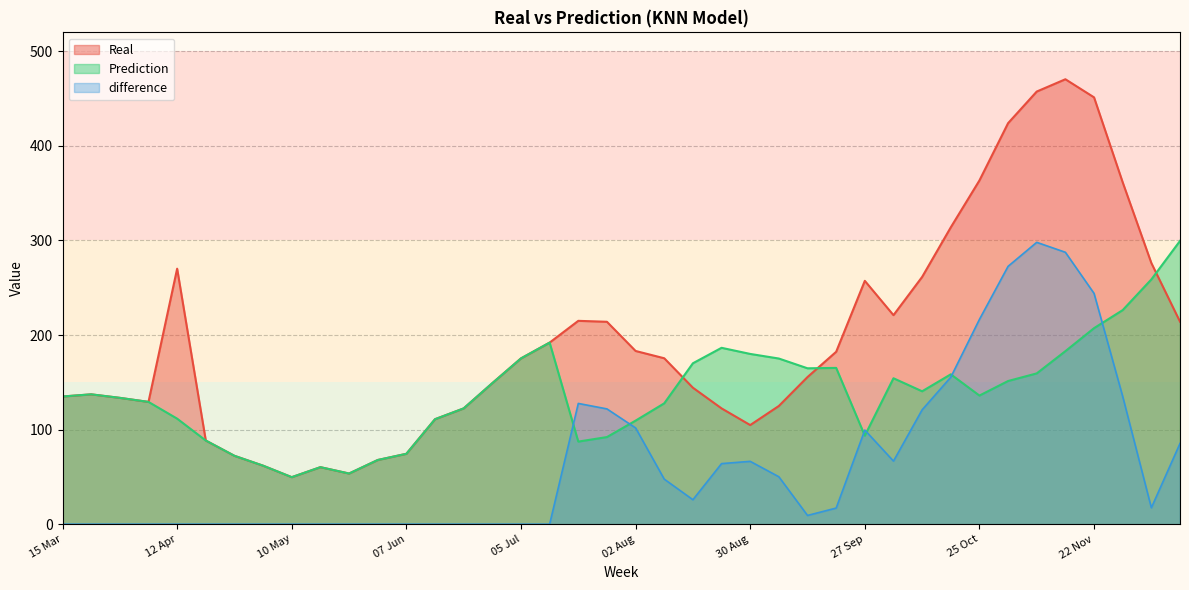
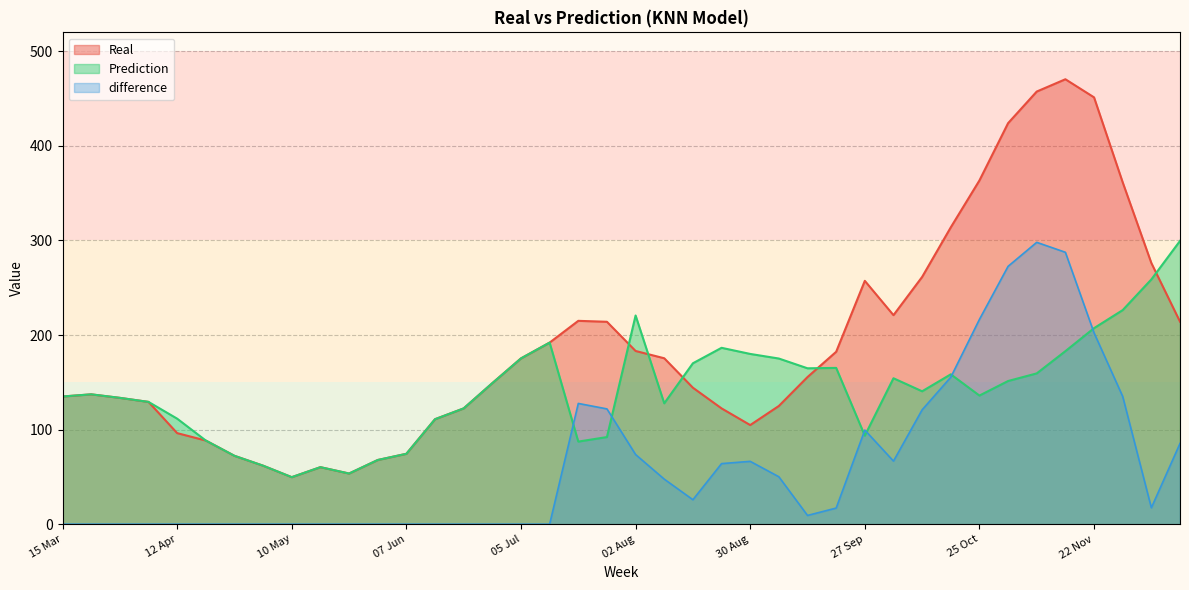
Real, 12 Apr: 270 -> 100
Prediction, 02 Aug: 110 -> 220
difference, 02 Aug: 100 -> 70
difference, 22 Nov: 240 -> 200
